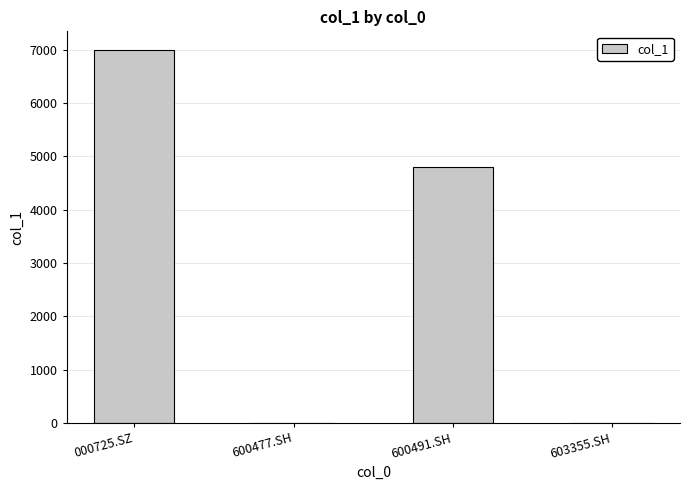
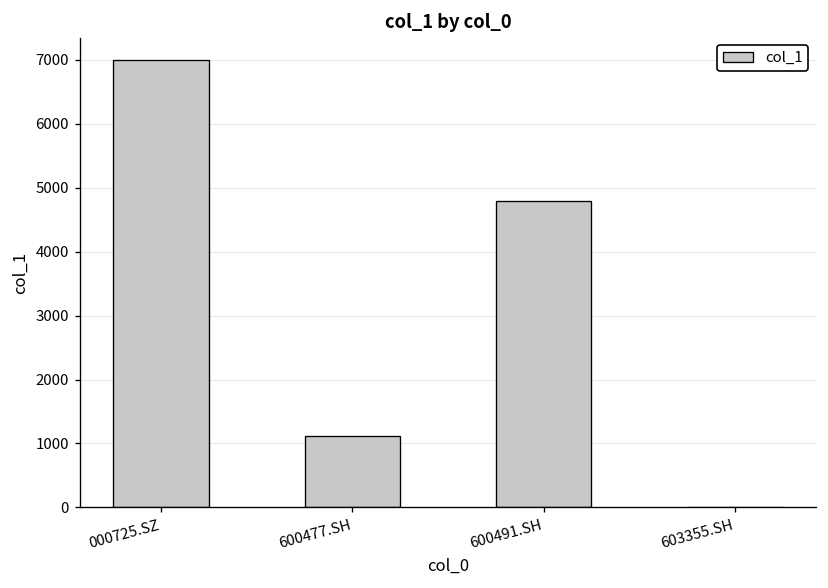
600477.SH: 0 -> 1100
